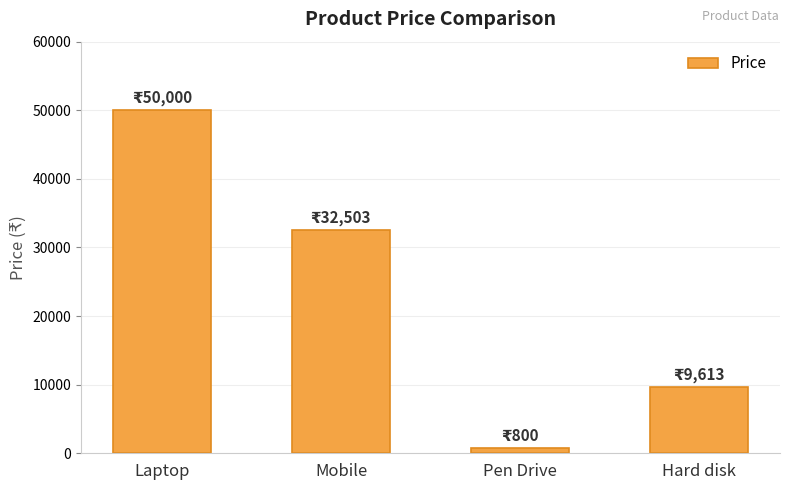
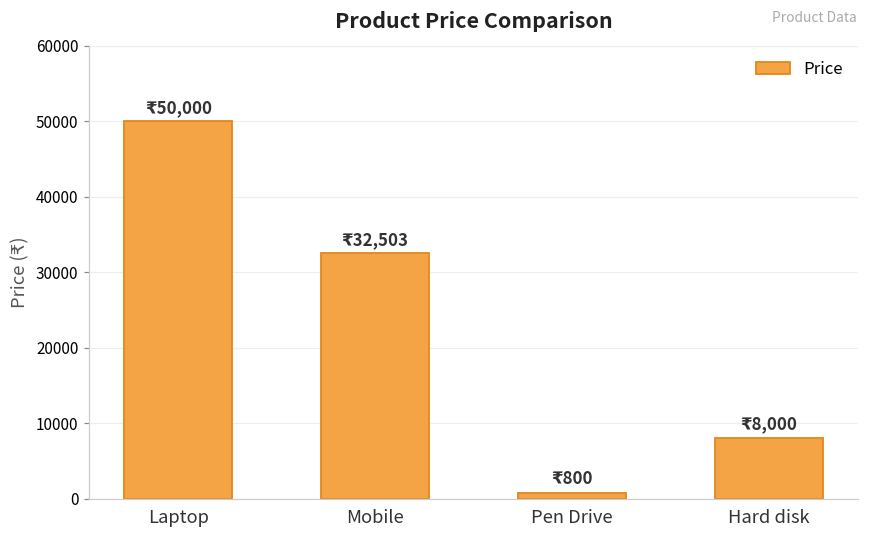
Hard disk: 9,613 -> 8,000
